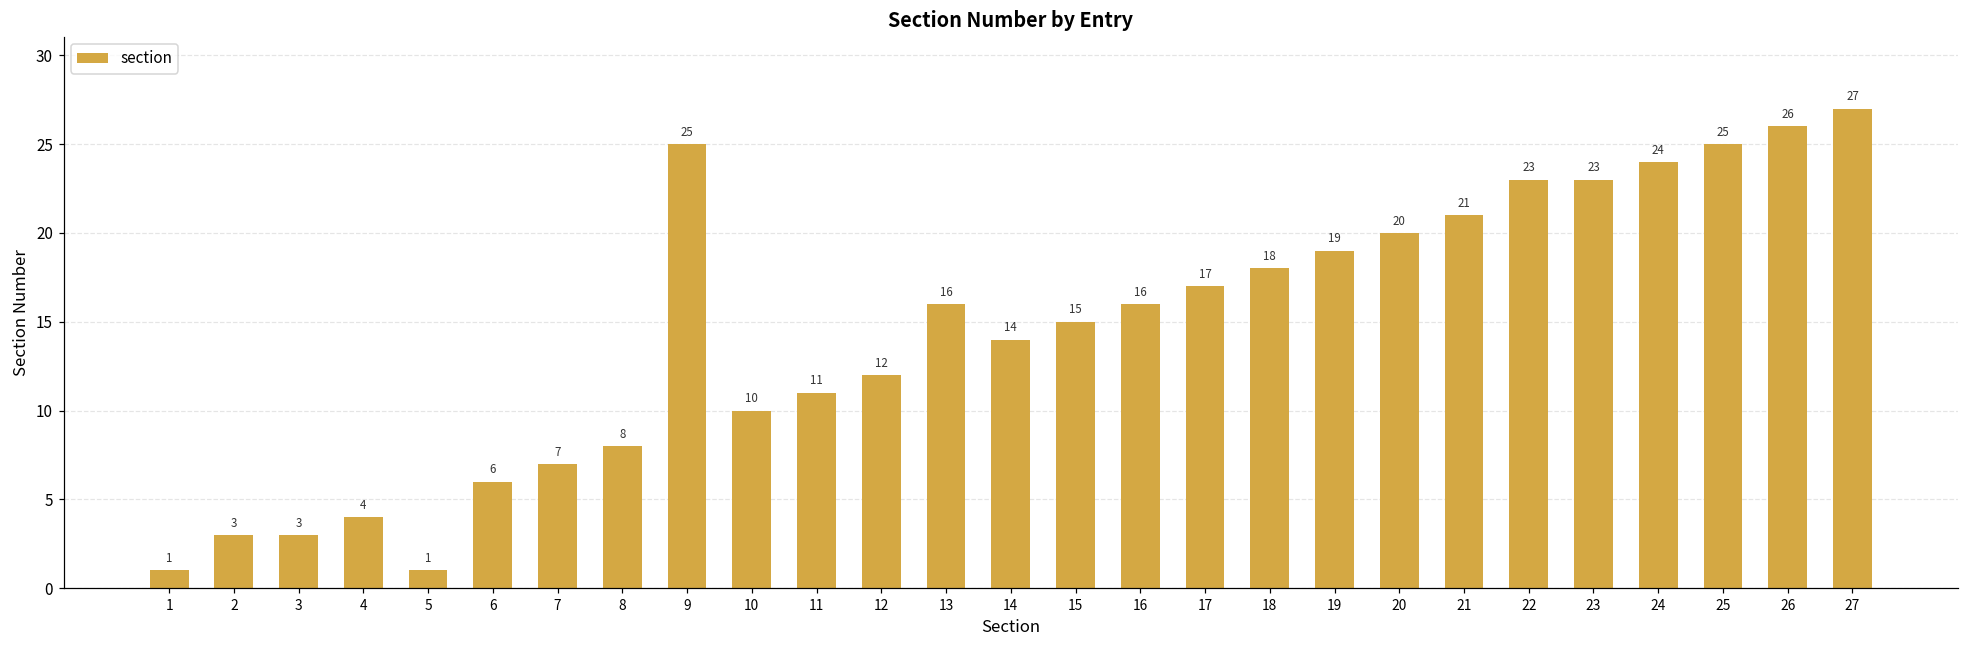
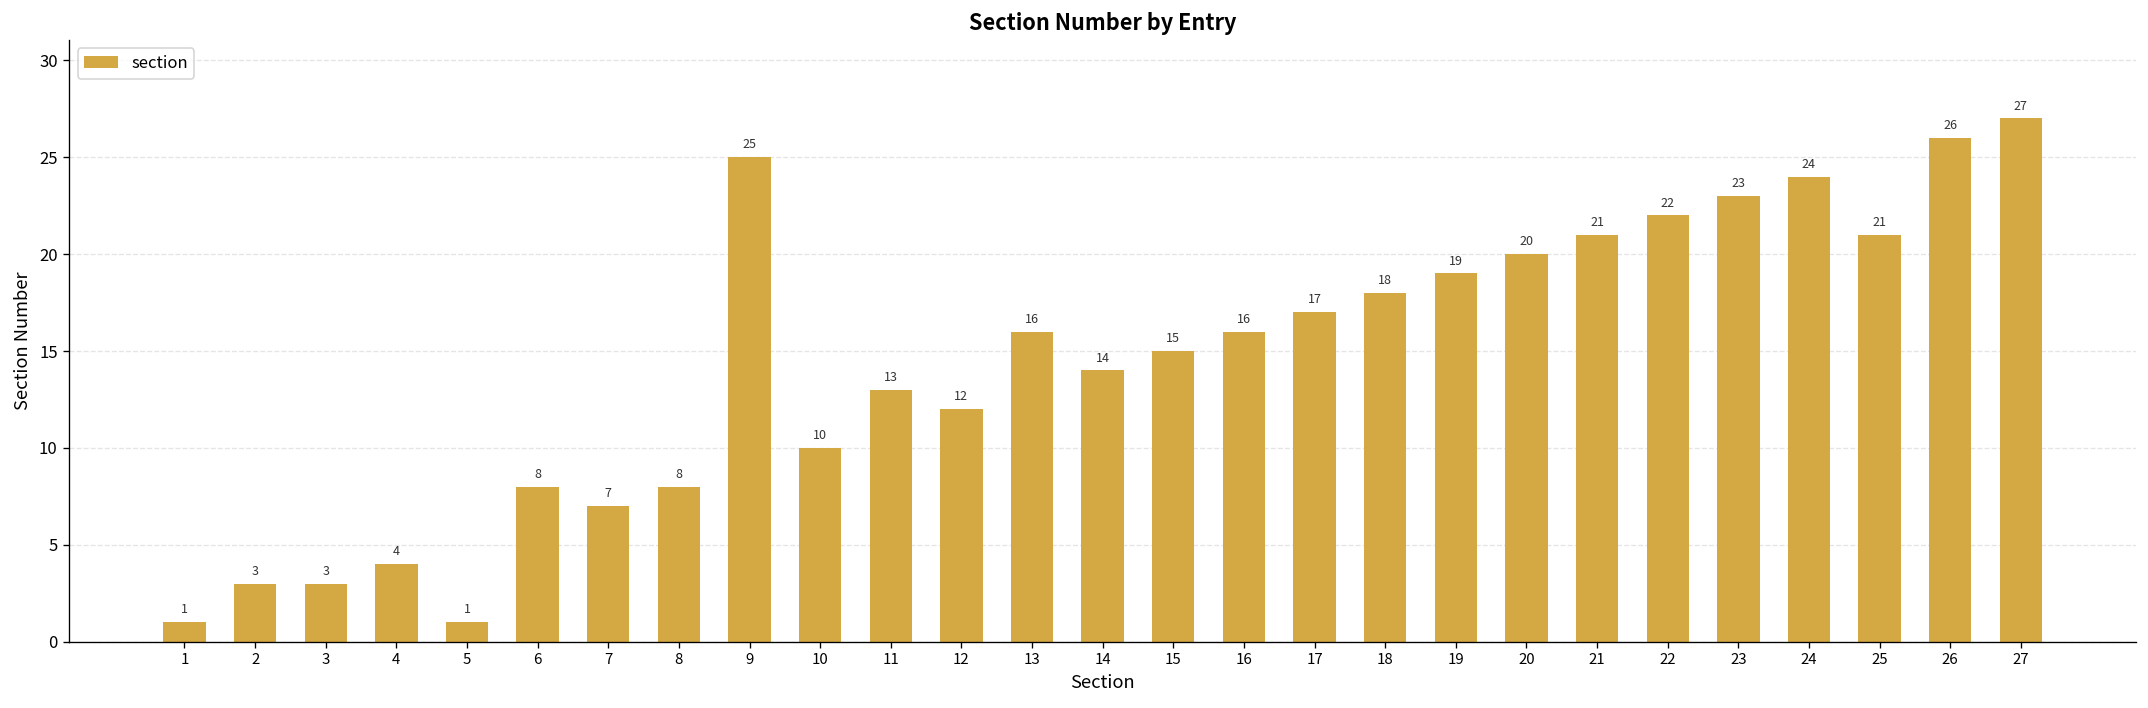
6: 6 -> 8
11: 11 -> 13
22: 23 -> 22
25: 25 -> 21
